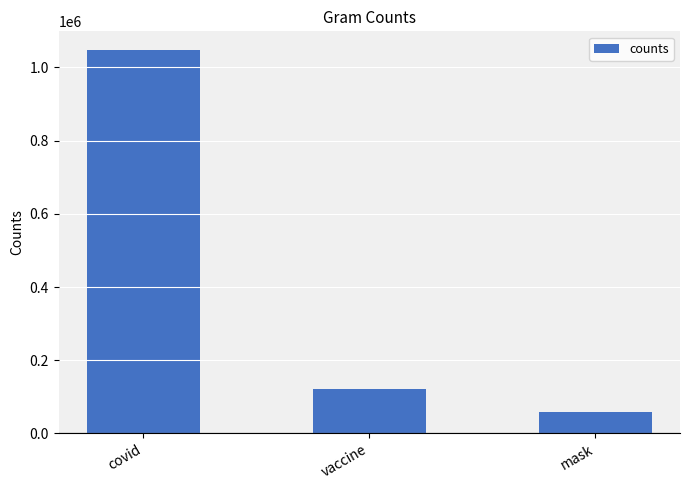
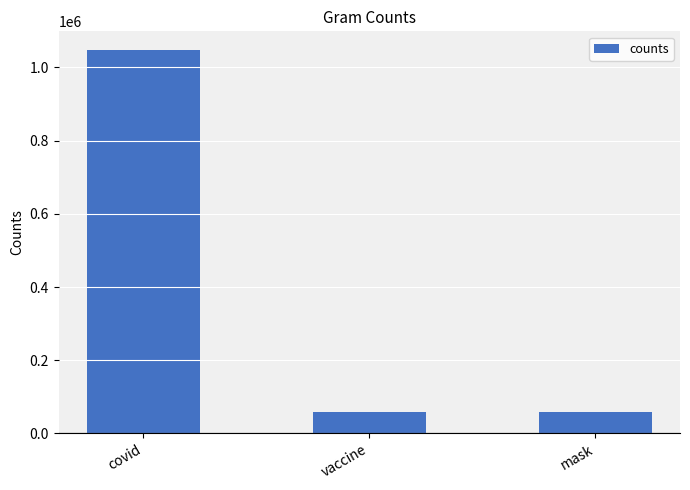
vaccine: 120000 -> 60000
